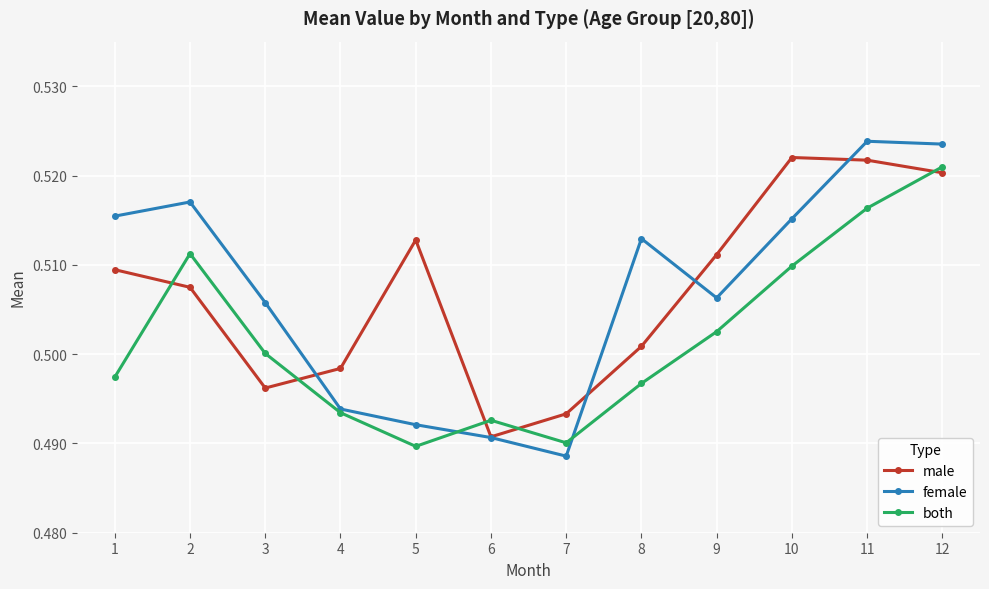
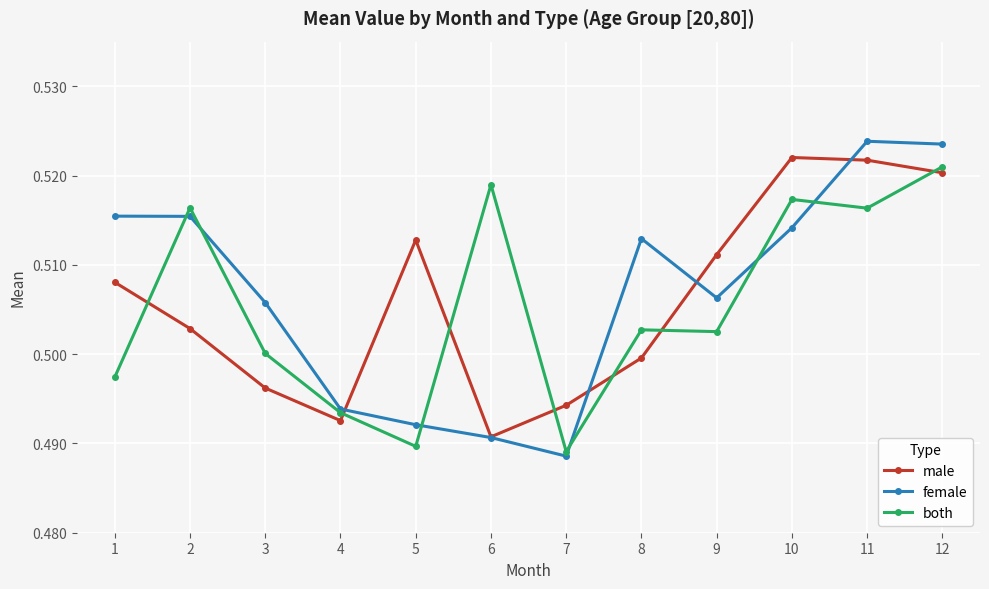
male, 1: 0.509 -> 0.508
male, 2: 0.507 -> 0.503
female, 2: 0.517 -> 0.515
both, 2: 0.511 -> 0.516
male, 4: 0.498 -> 0.493
both, 6: 0.493 -> 0.519
male, 7: 0.493 -> 0.494
both, 7: 0.490 -> 0.489
male, 8: 0.501 -> 0.500
both, 8: 0.497 -> 0.503
female, 10: 0.515 -> 0.514
both, 10: 0.510 -> 0.517
